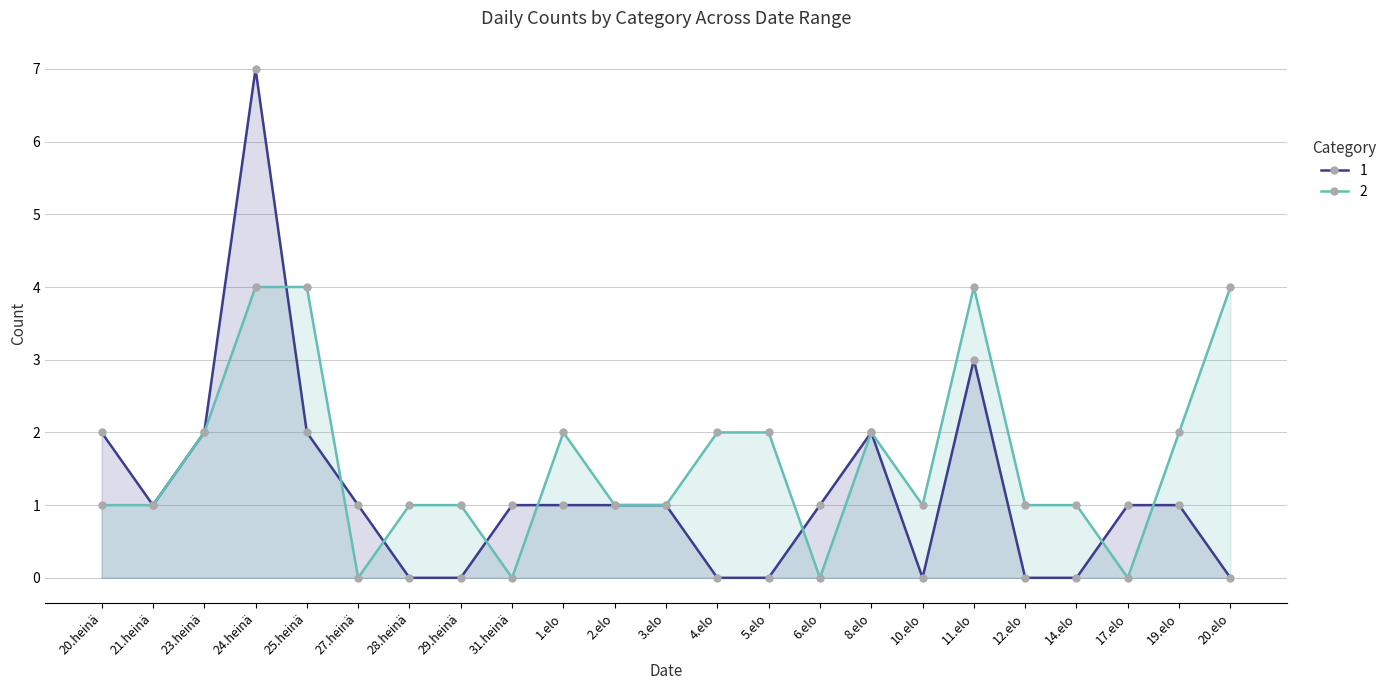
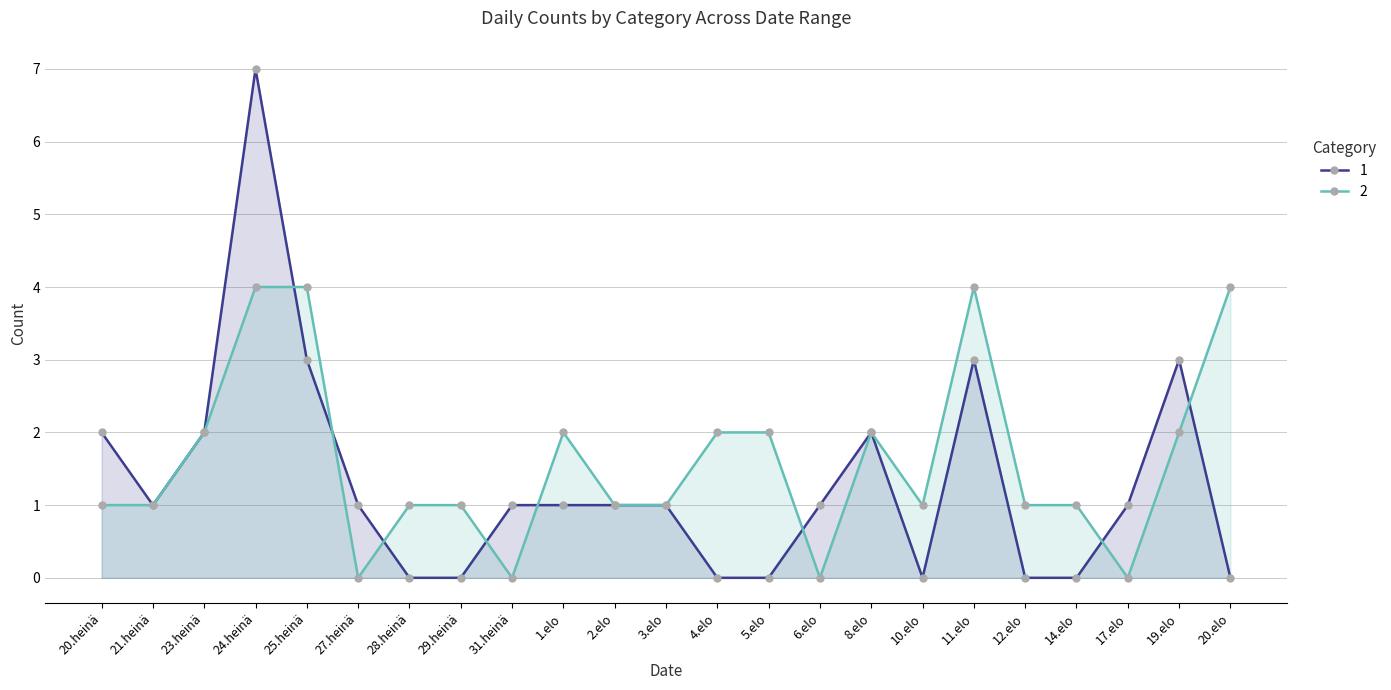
1, 25.heinä: 2 -> 3
1, 19.elo: 1 -> 3
